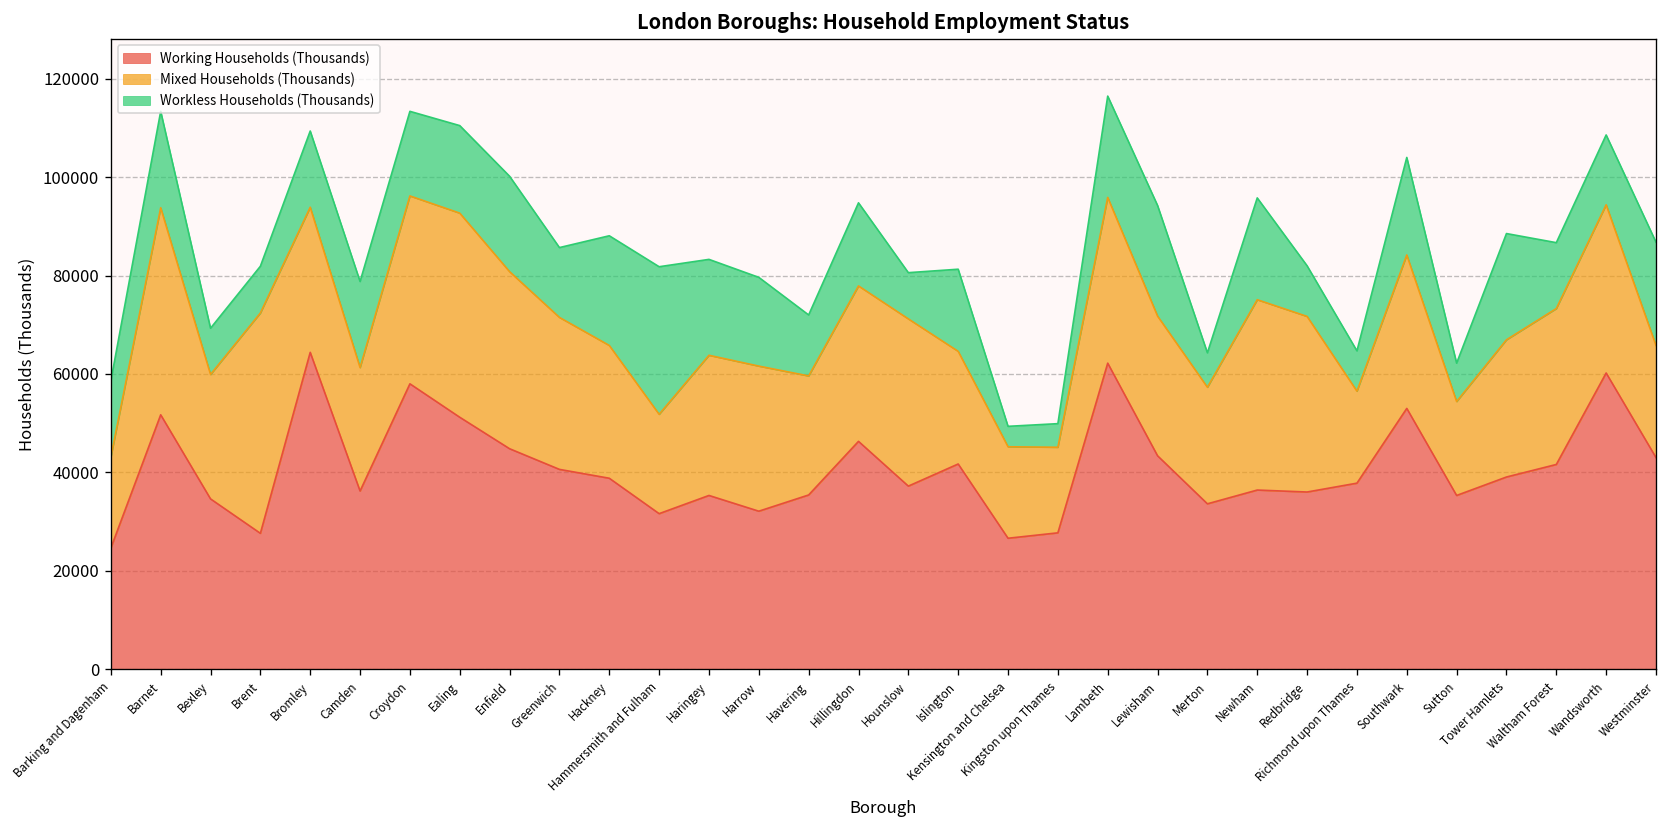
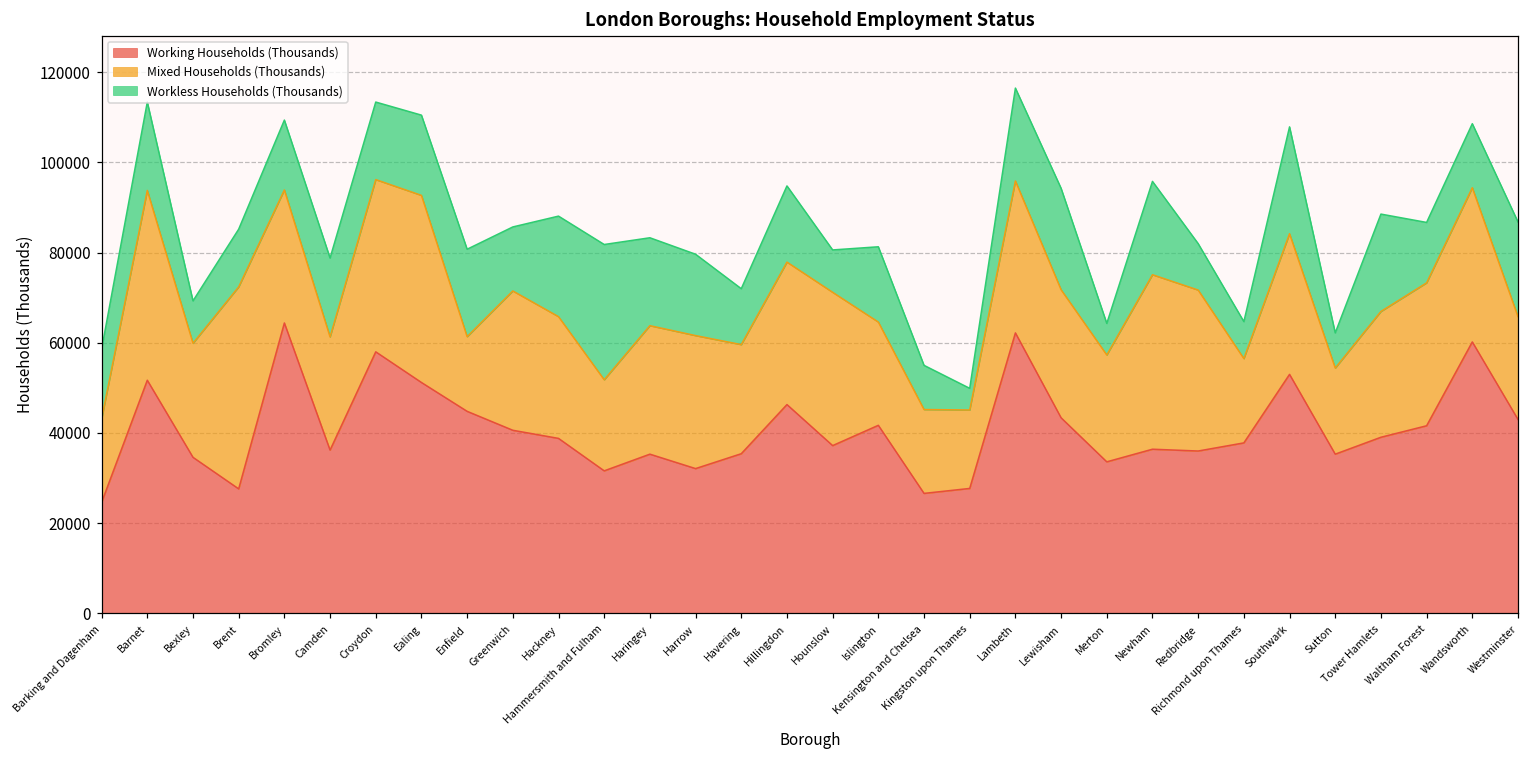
Workless Households (Thousands), Brent: 10000 -> 13000
Mixed Households (Thousands), Enfield: 36000 -> 17000
Workless Households (Thousands), Kensington and Chelsea: 4000 -> 10000
Workless Households (Thousands), Southwark: 20000 -> 24000
